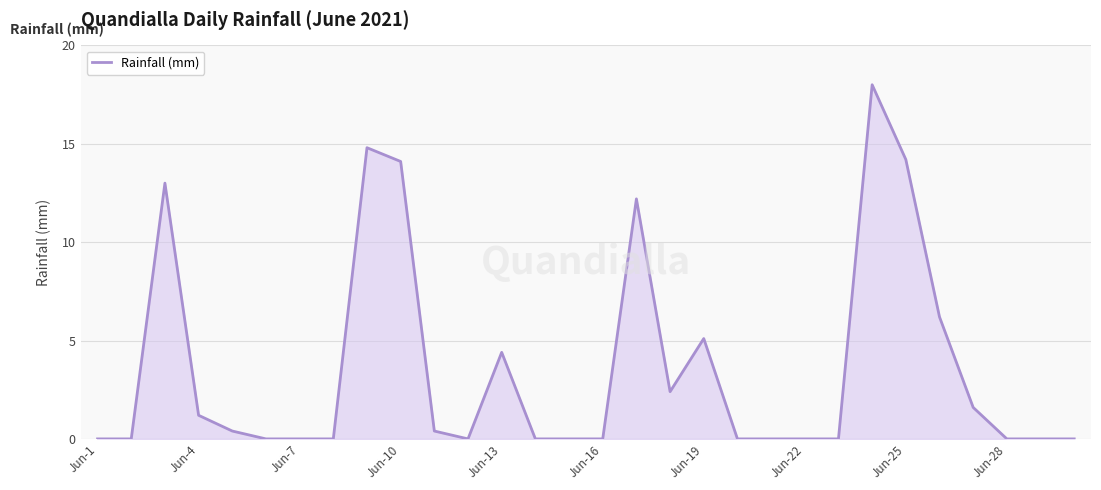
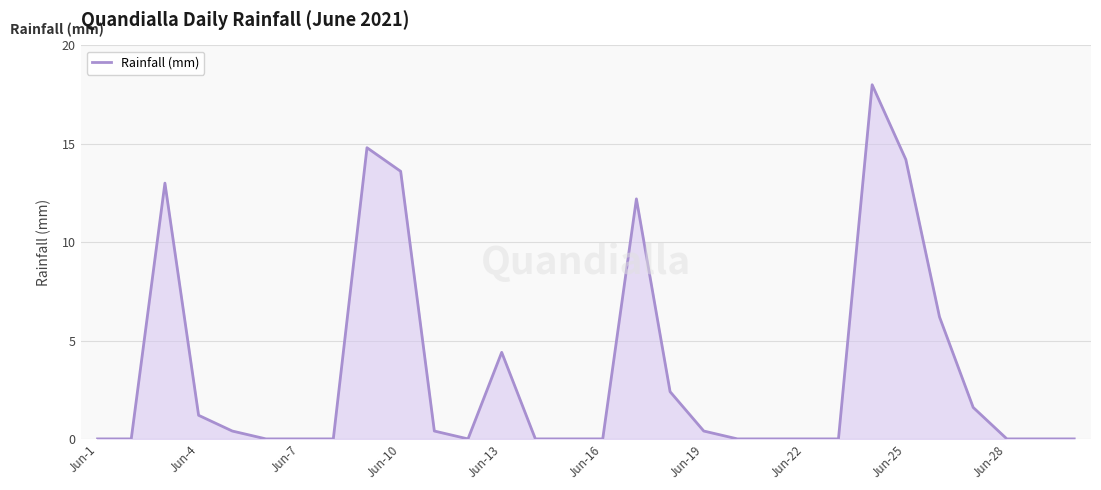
Jun-10: 14.1 -> 13.6
Jun-19: 5.1 -> 0.4
